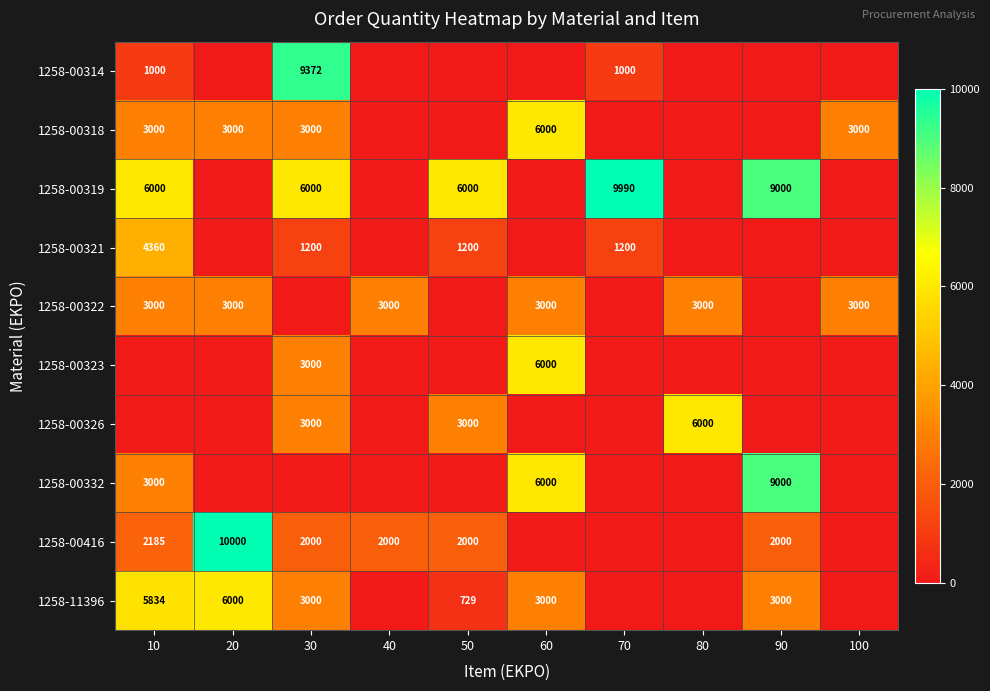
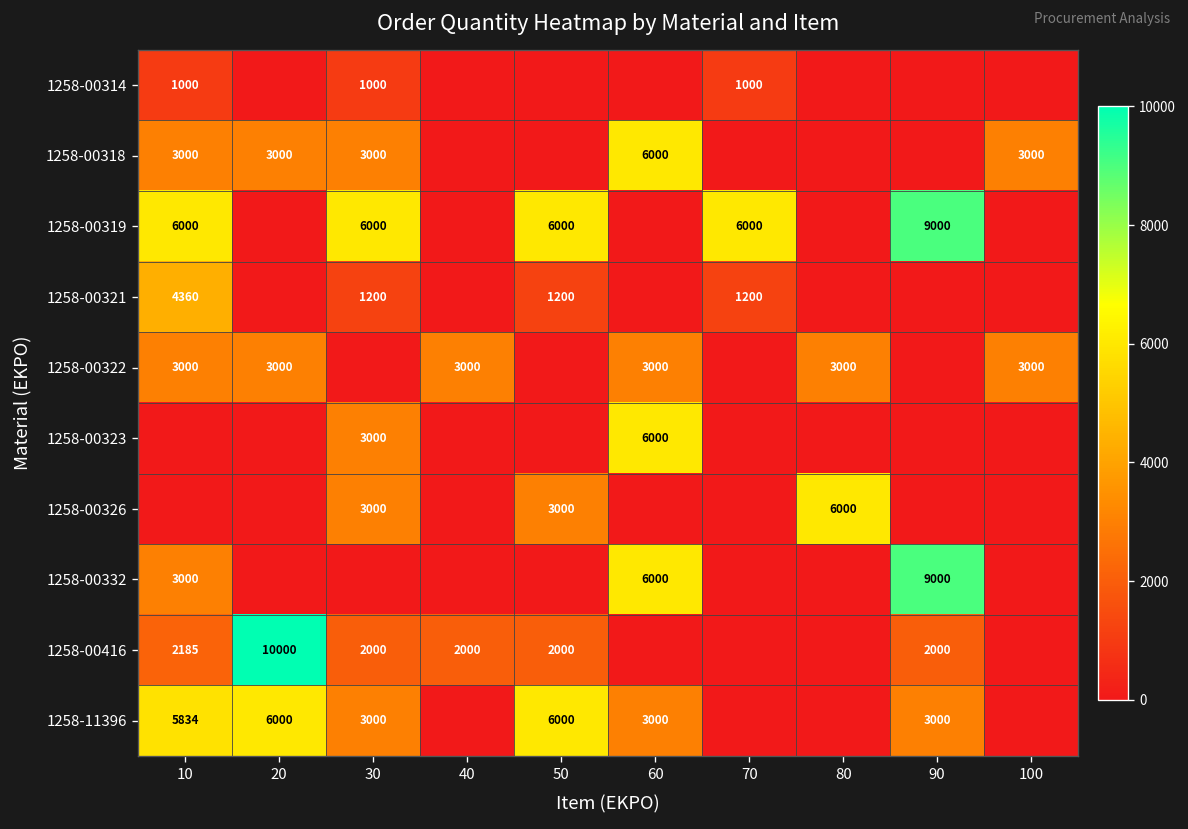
1258-00314, 30: 9372 -> 1000
1258-00319, 70: 9990 -> 6000
1258-11396, 50: 729 -> 6000
